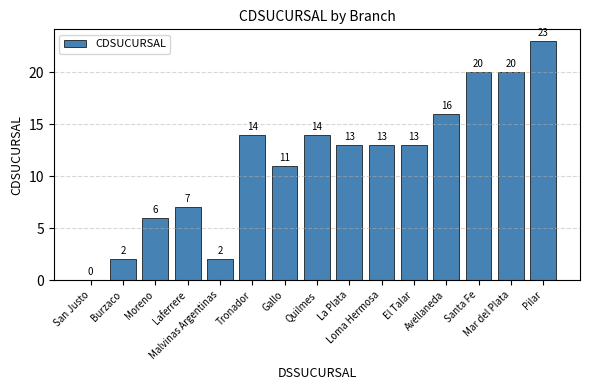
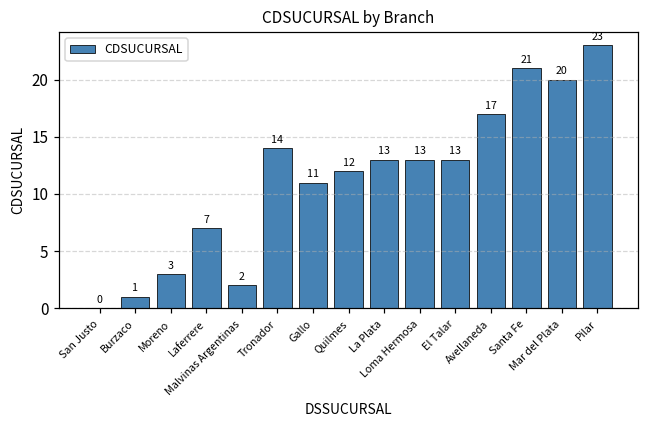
Burzaco: 2 -> 1
Moreno: 6 -> 3
Quilmes: 14 -> 12
Avellaneda: 16 -> 17
Santa Fe: 20 -> 21
